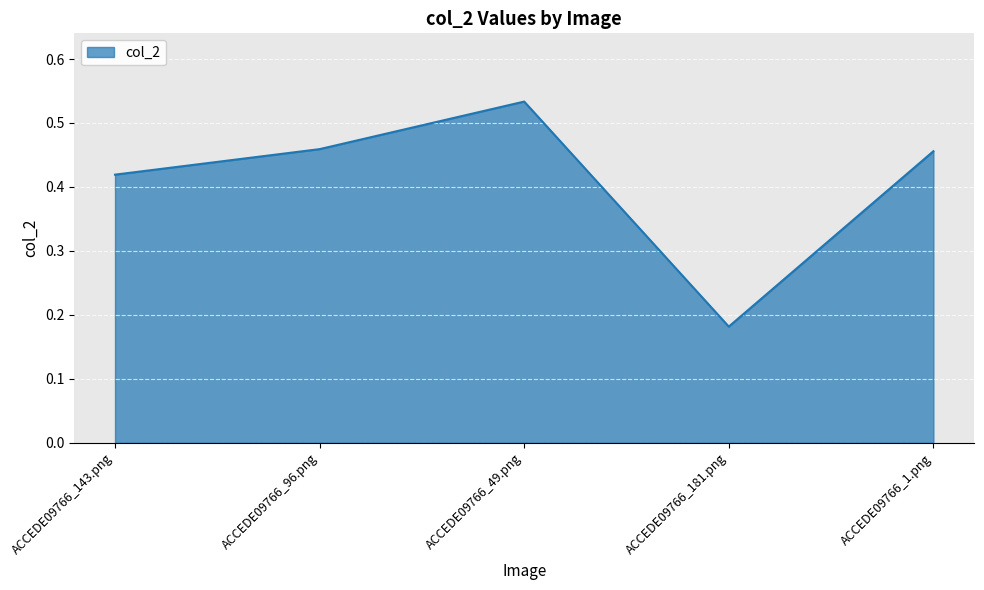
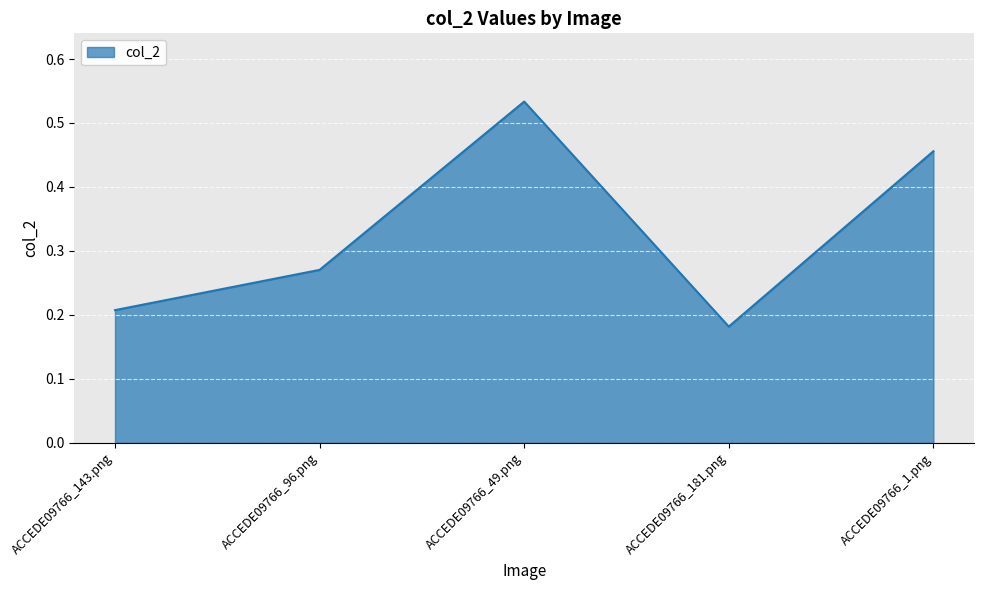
ACCEDE09766_143.png: 0.42 -> 0.21
ACCEDE09766_96.png: 0.46 -> 0.27
